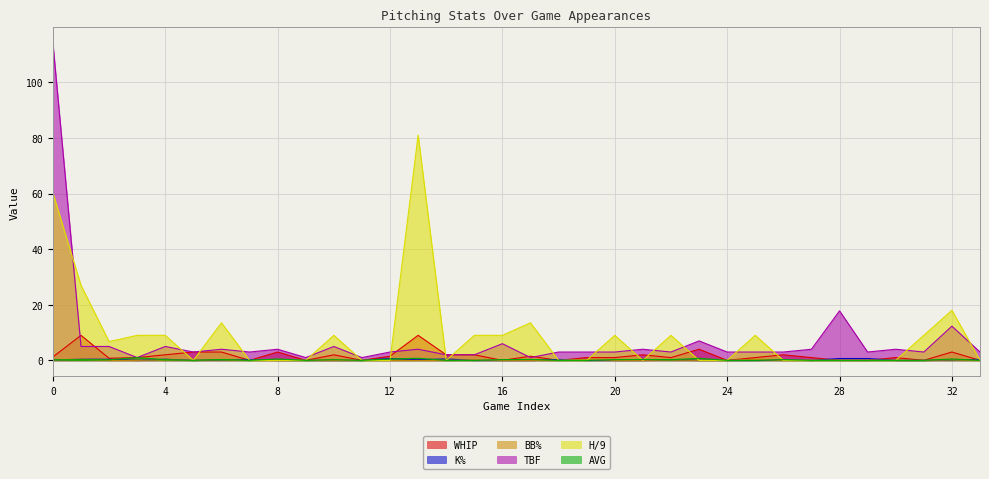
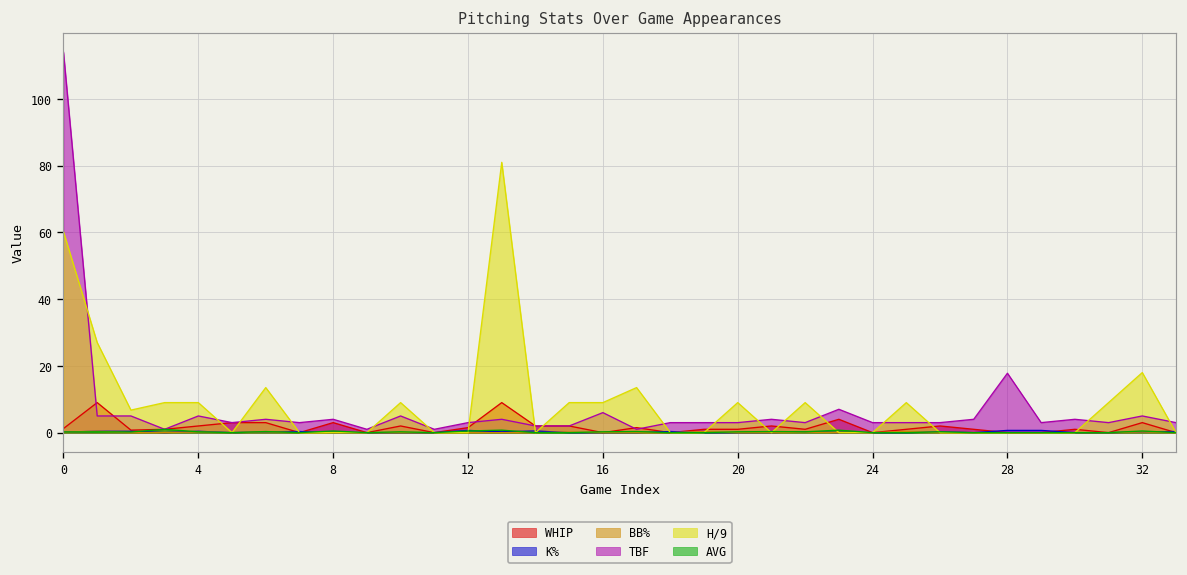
TBF, 32: 12 -> 5
